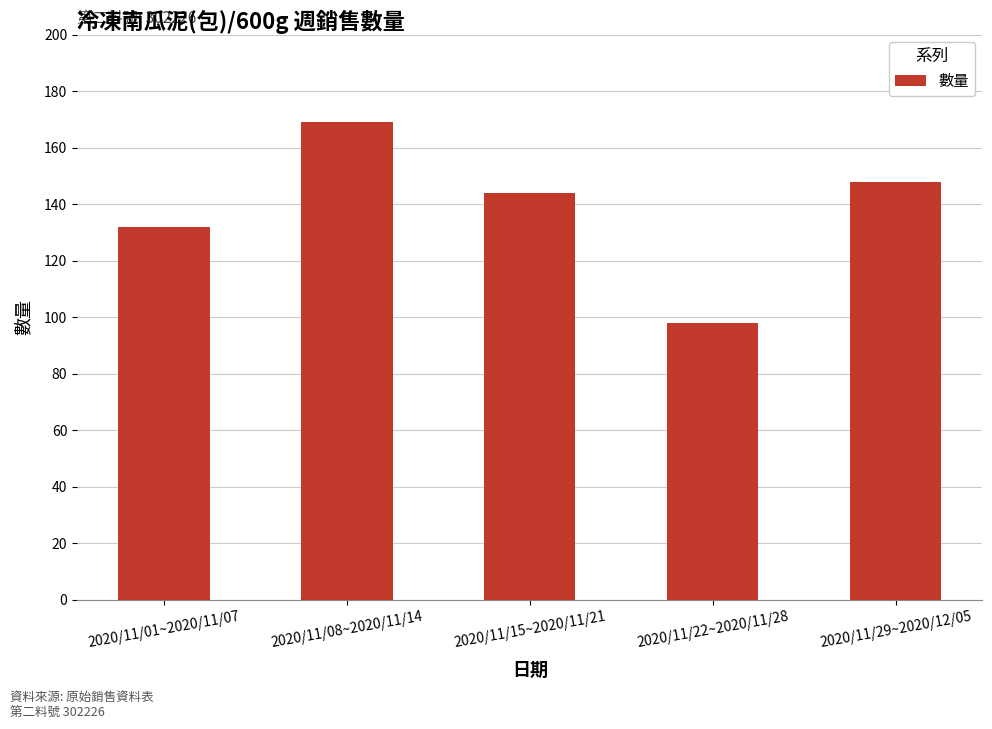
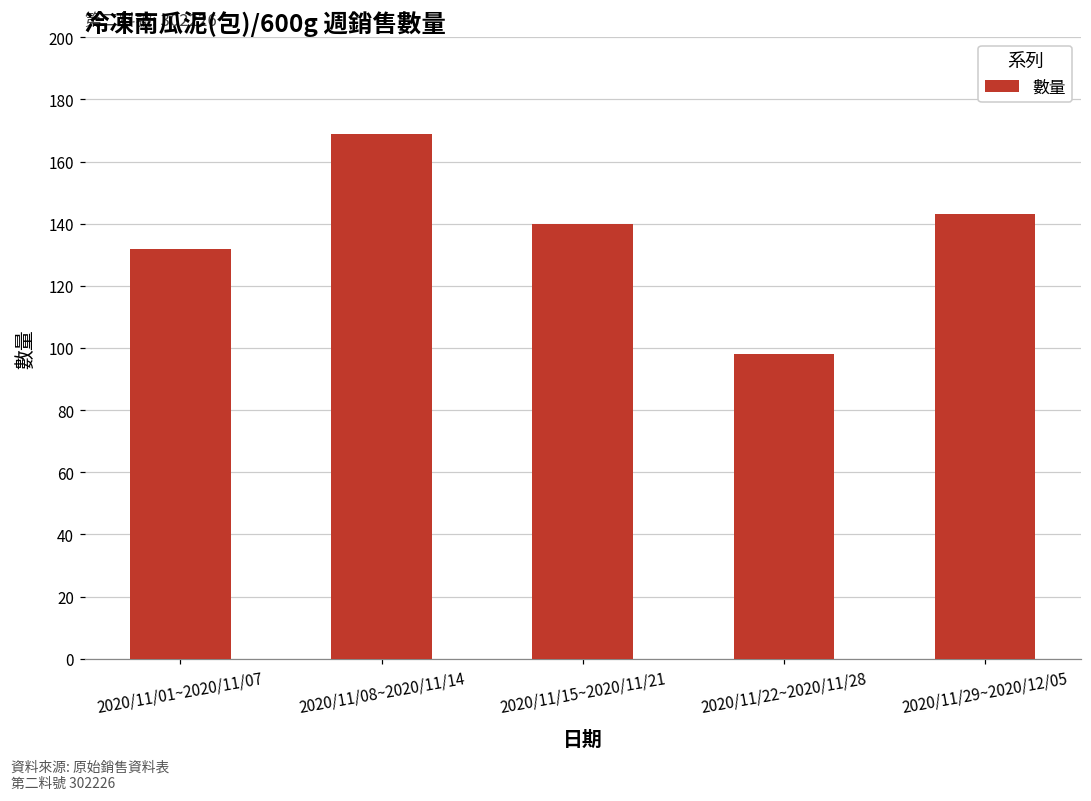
2020/11/15~2020/11/21: 144 -> 140
2020/11/29~2020/12/05: 148 -> 143
